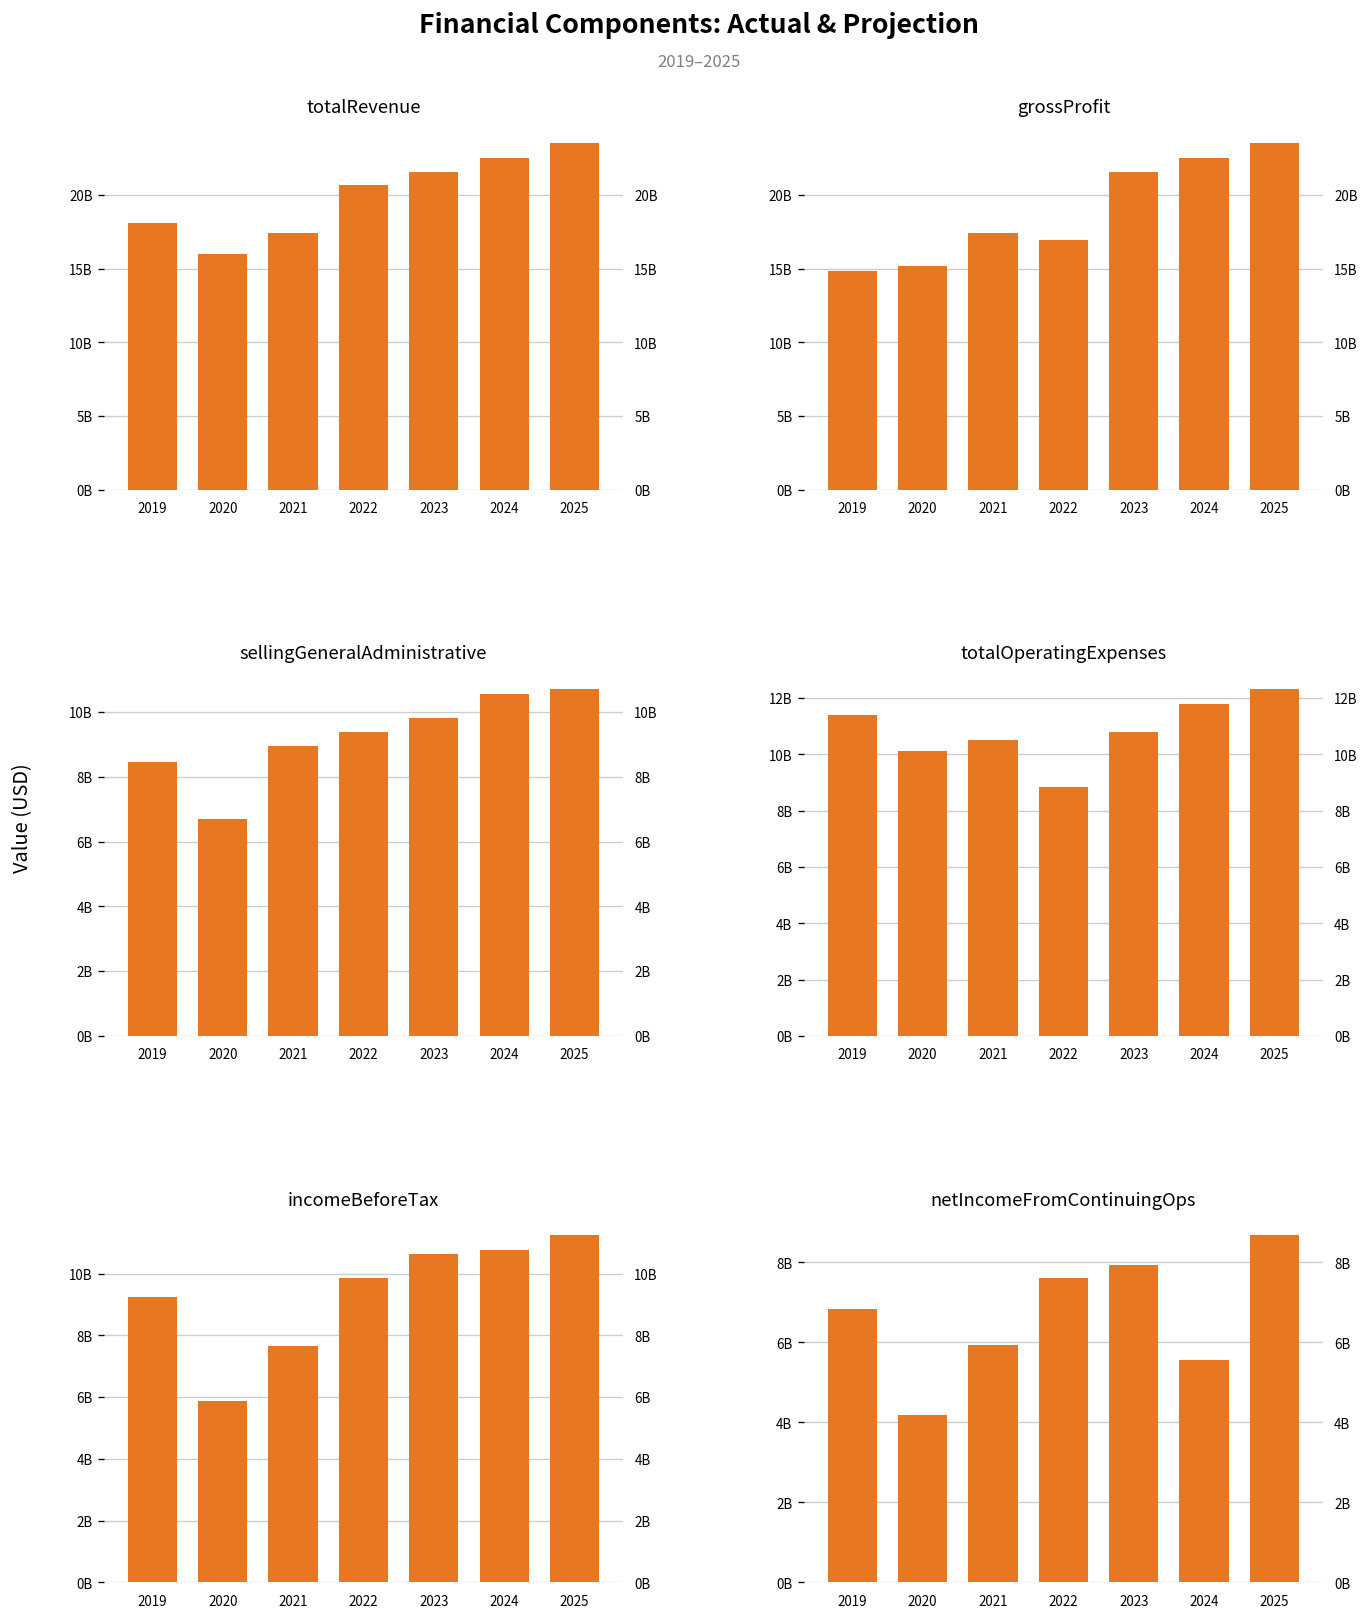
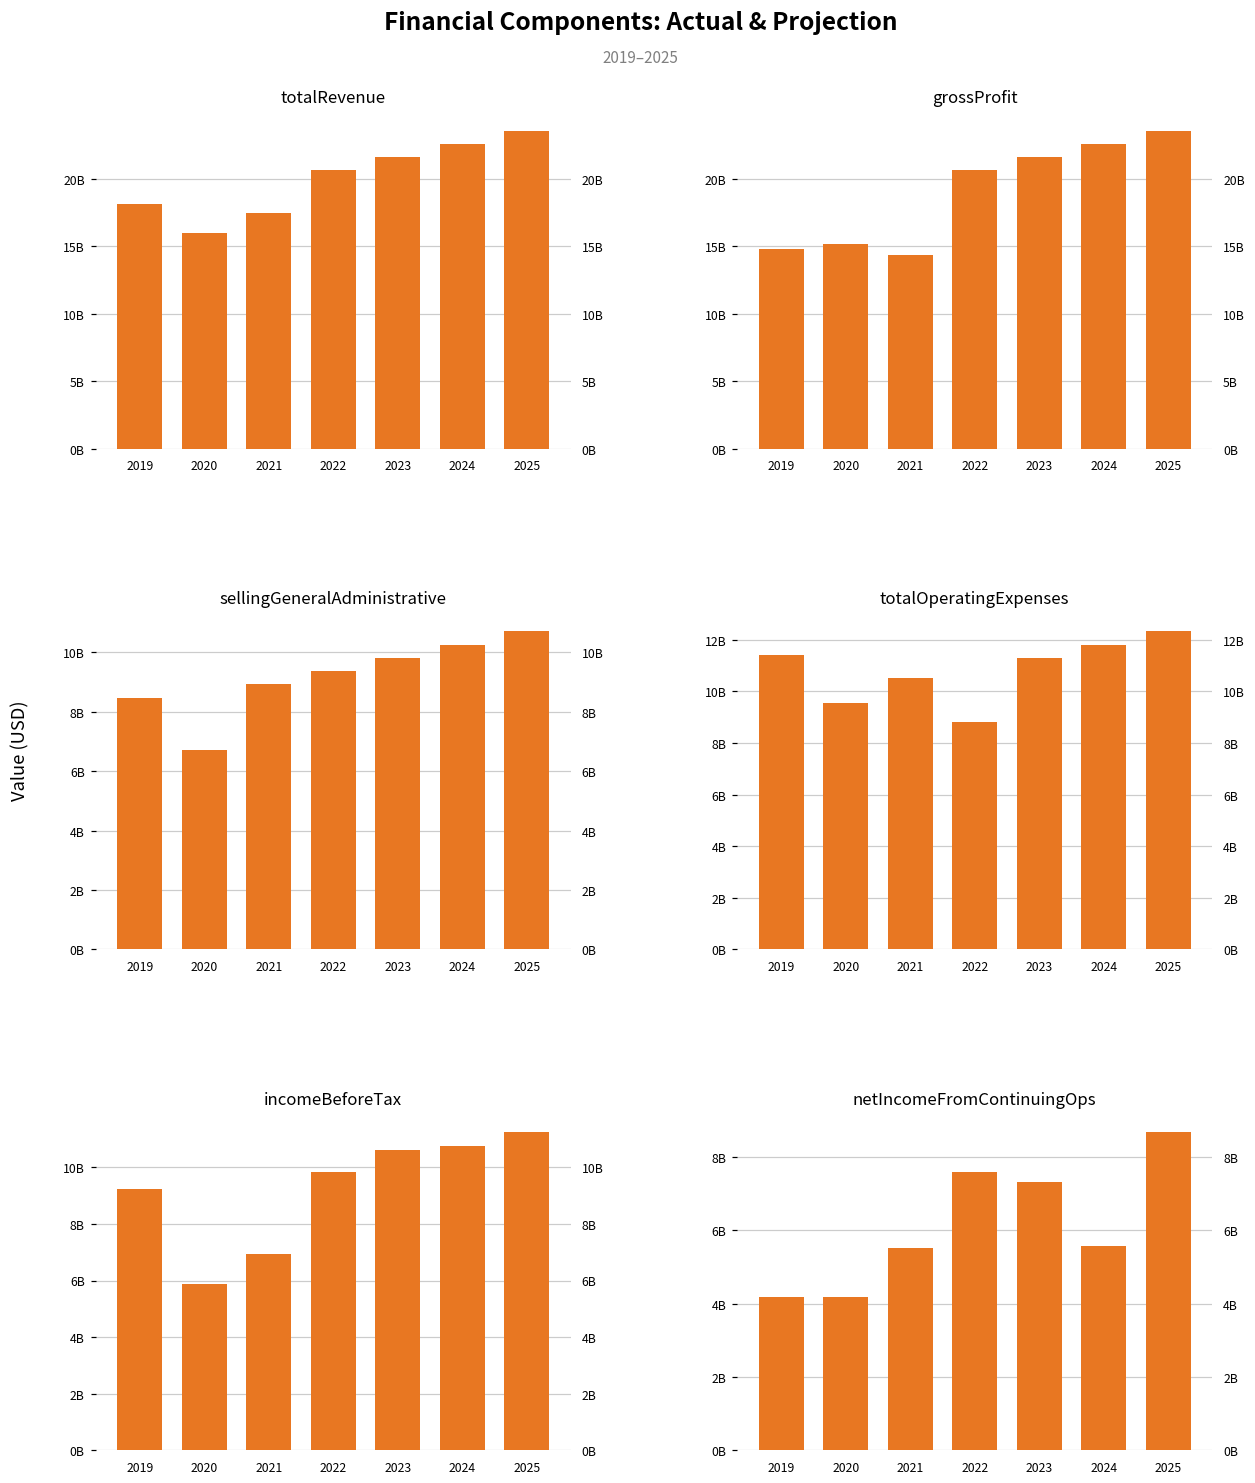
grossProfit, 2021: 17400000000 -> 14400000000
grossProfit, 2022: 16900000000 -> 20700000000
sellingGeneralAdministrative, 2024: 10600000000 -> 10200000000
totalOperatingExpenses, 2020: 10100000000 -> 9500000000
totalOperatingExpenses, 2023: 10800000000 -> 11300000000
incomeBeforeTax, 2021: 7700000000 -> 6900000000
netIncomeFromContinuingOps, 2019: 6800000000 -> 4200000000
netIncomeFromContinuingOps, 2021: 5900000000 -> 5500000000
netIncomeFromContinuingOps, 2023: 7900000000 -> 7300000000
